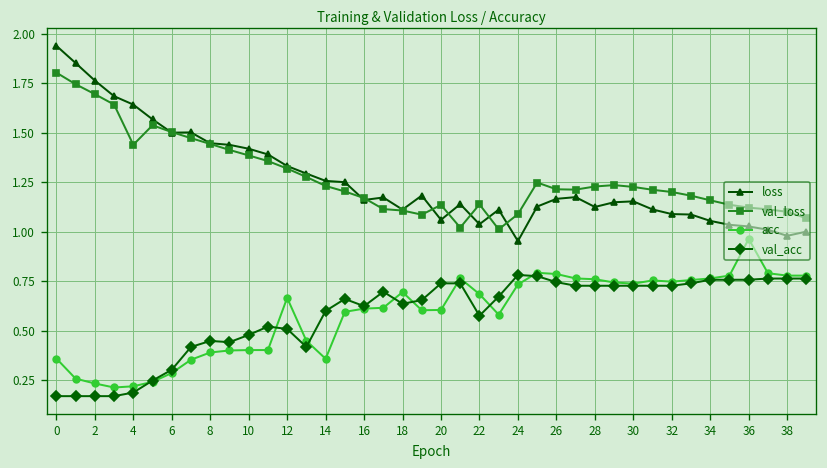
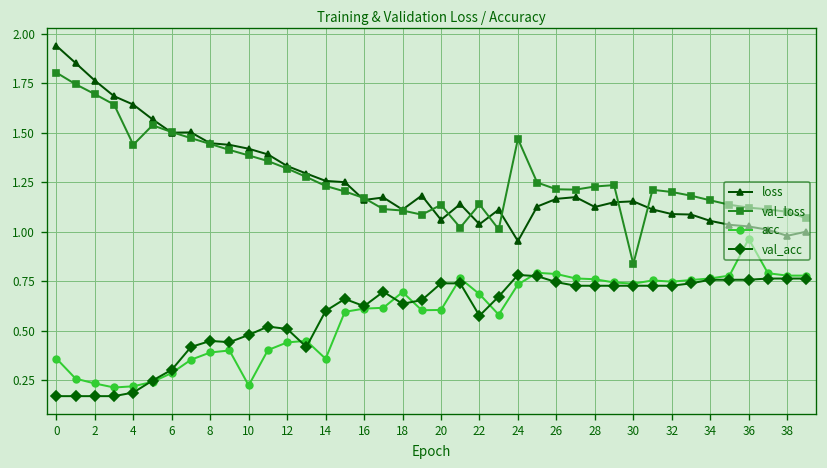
acc, 10: 0.40 -> 0.22
acc, 12: 0.67 -> 0.44
val_loss, 24: 1.09 -> 1.47
val_loss, 30: 1.23 -> 0.84
